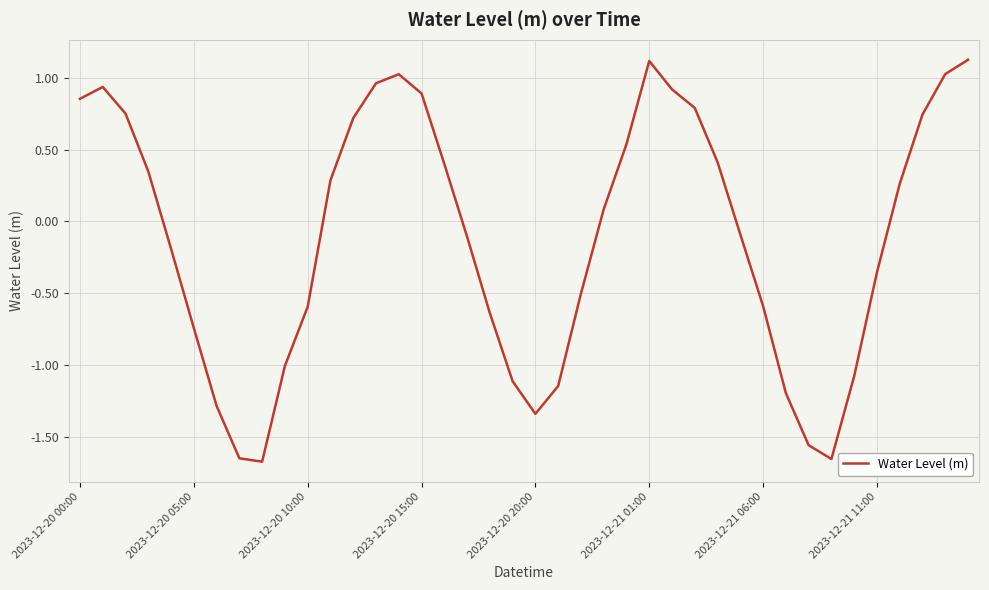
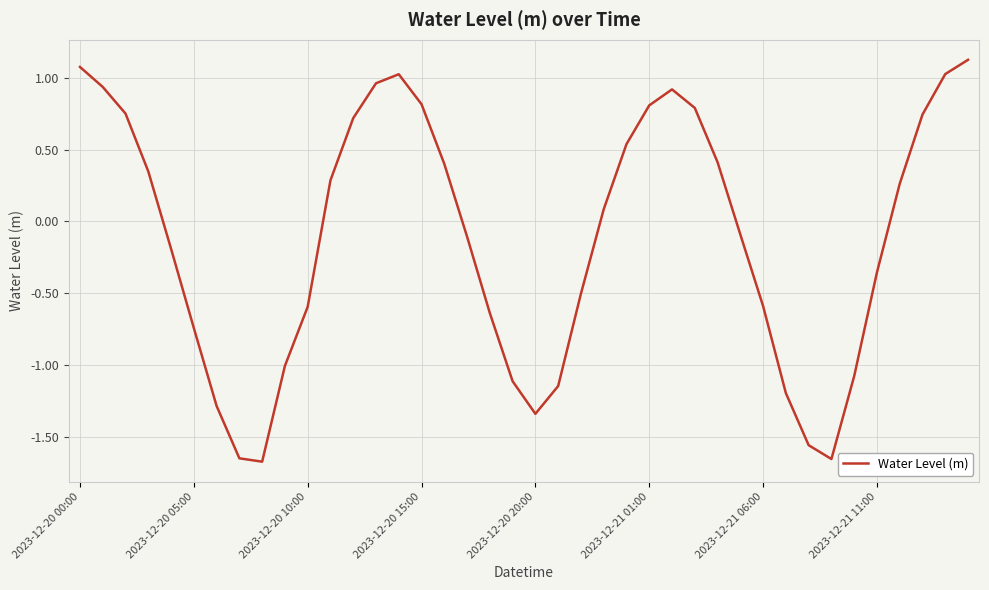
2023-12-20 00:00: 0.85 -> 1.08
2023-12-20 15:00: 0.89 -> 0.82
2023-12-21 01:00: 1.12 -> 0.81
